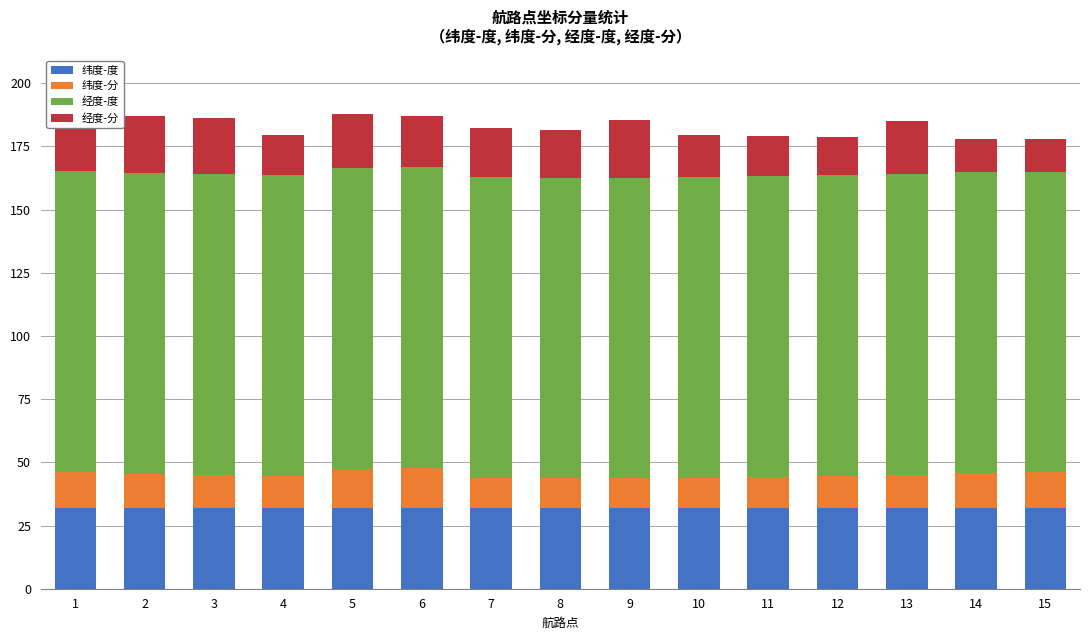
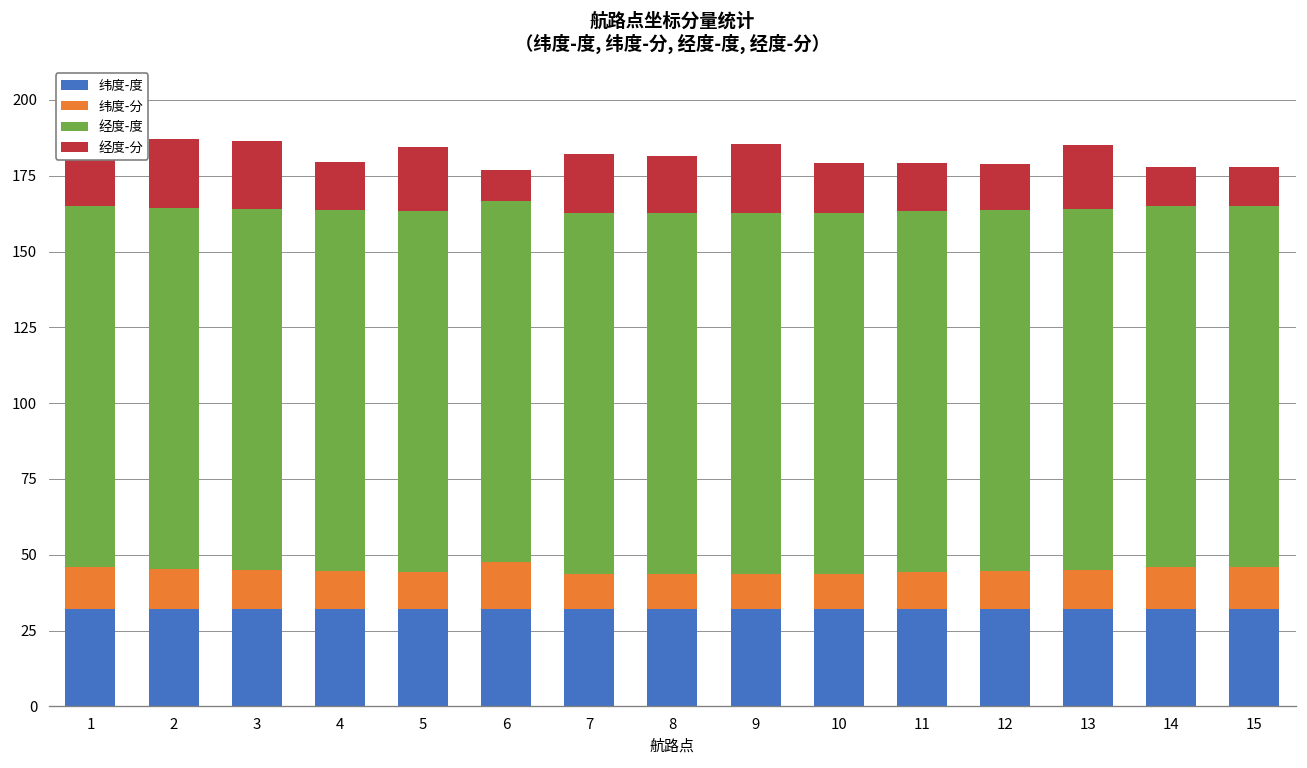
纬度-分, 5: 15 -> 12
经度-分, 6: 20 -> 10
